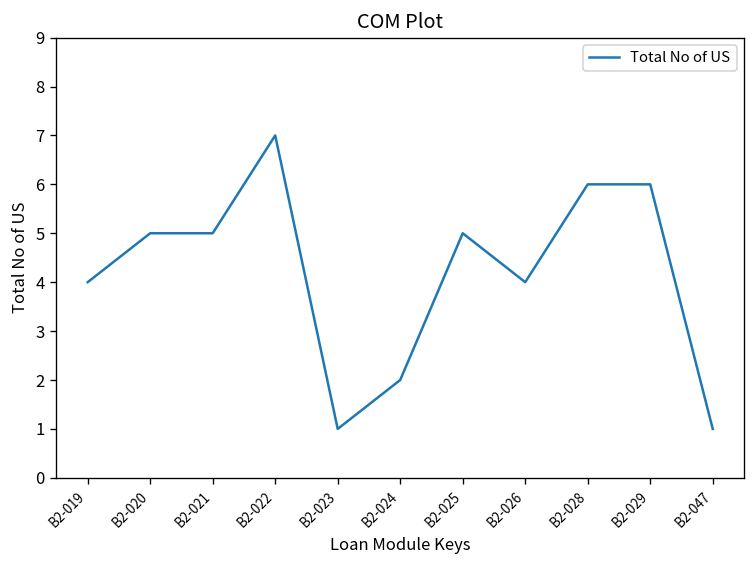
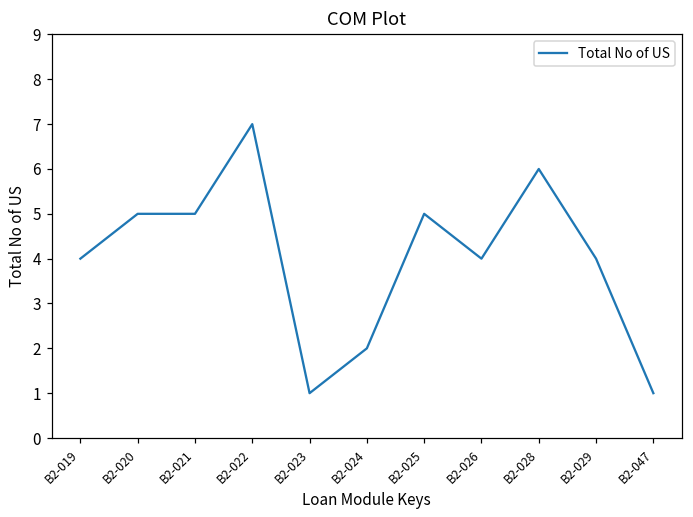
B2-029: 6 -> 4
